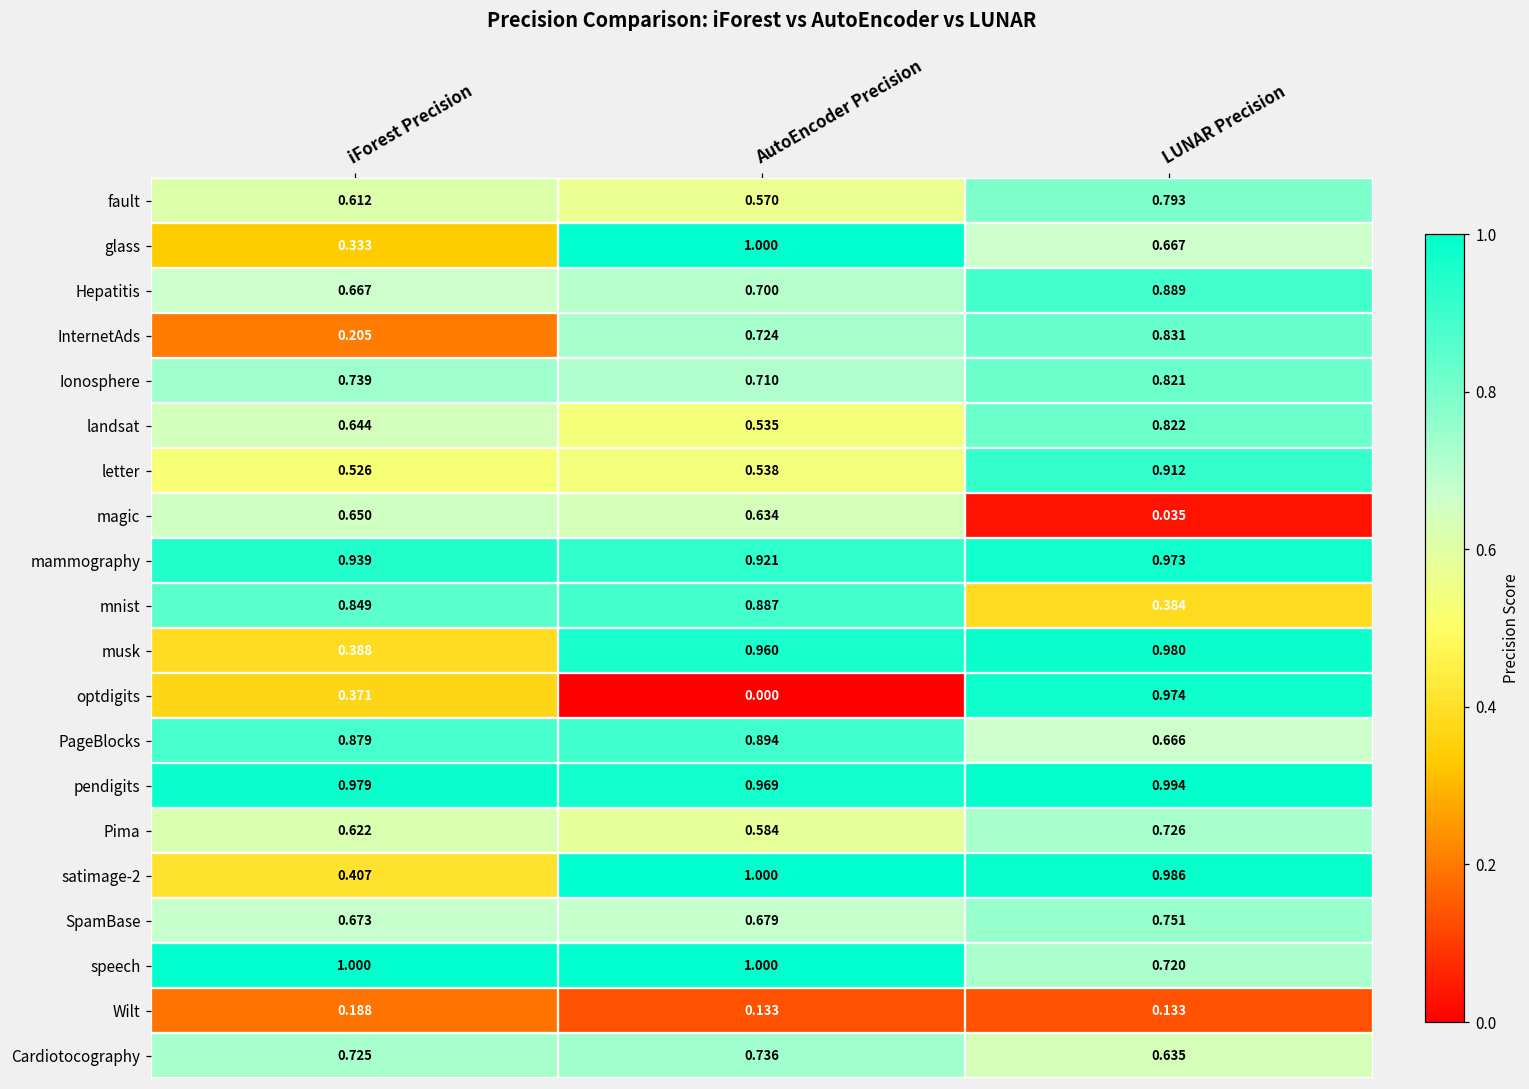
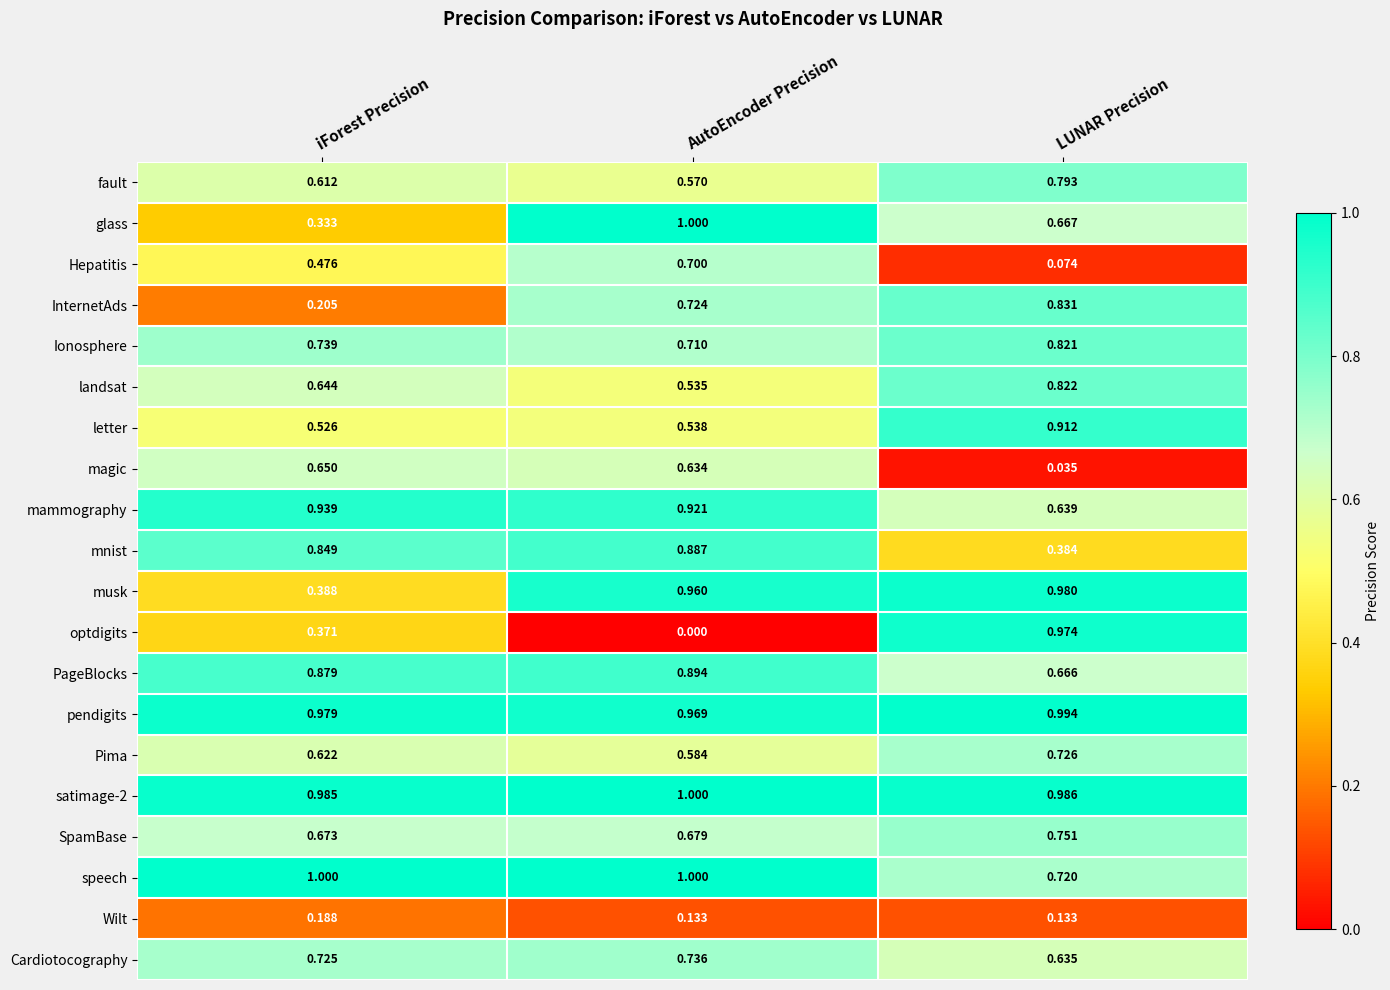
Hepatitis, iForest Precision: 0.667 -> 0.476
Hepatitis, LUNAR Precision: 0.889 -> 0.074
mammography, LUNAR Precision: 0.973 -> 0.639
satimage-2, iForest Precision: 0.407 -> 0.985
